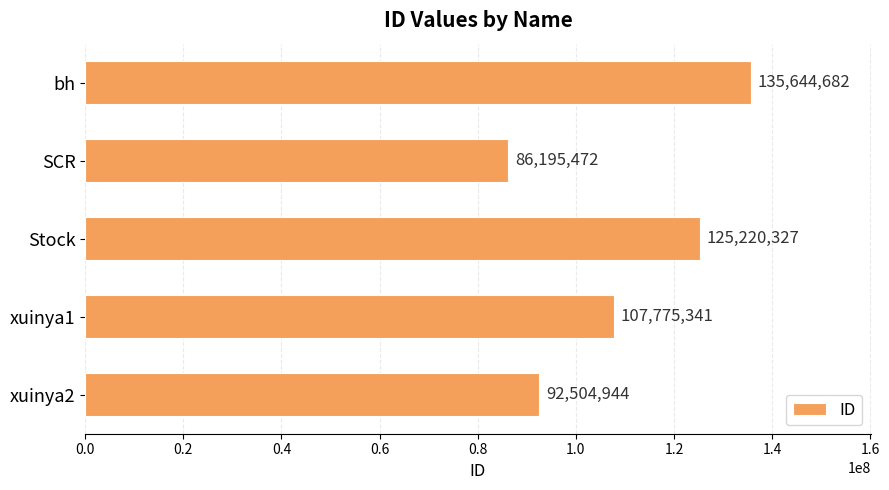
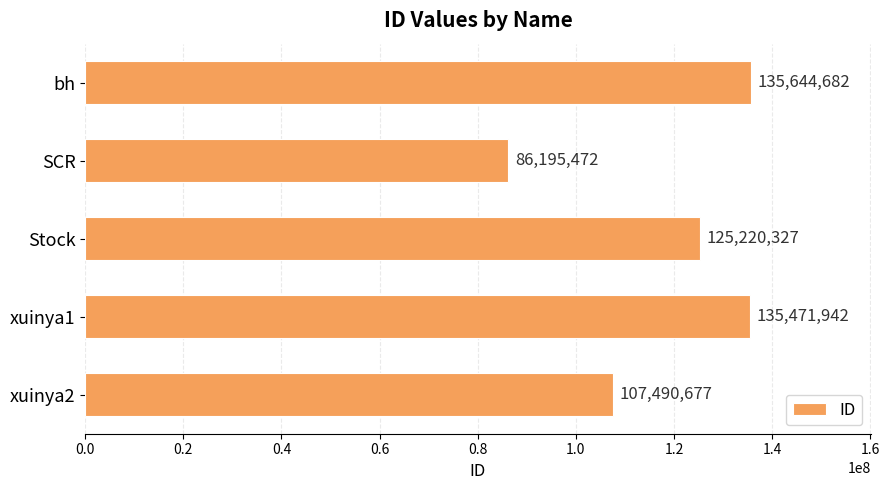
xuinya1: 107,775,341 -> 135,471,942
xuinya2: 92,504,944 -> 107,490,677
